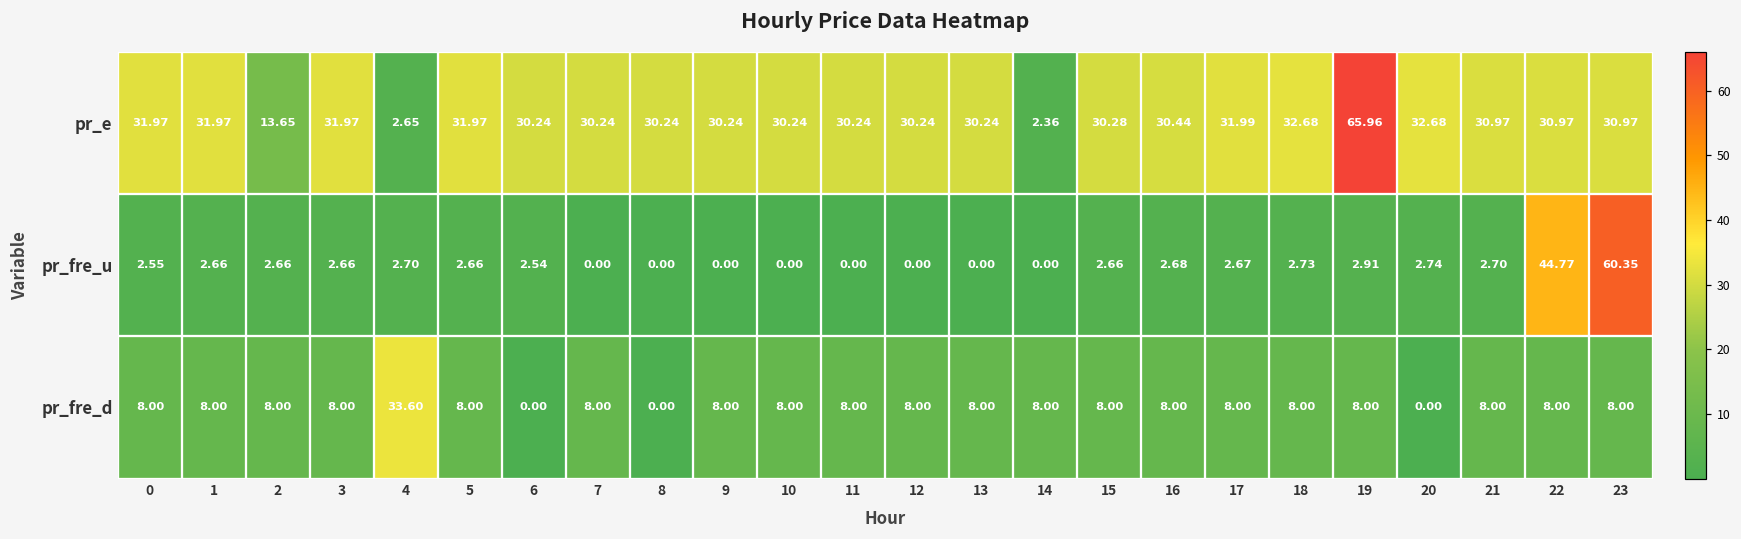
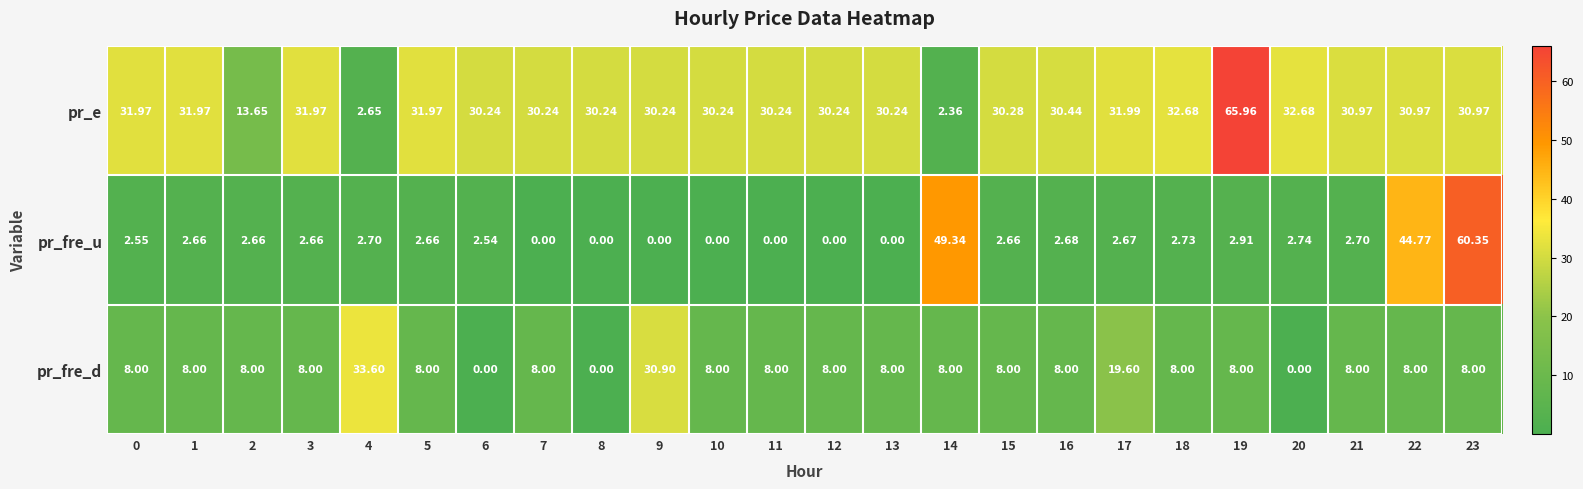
pr_fre_u, 14: 0.00 -> 49.34
pr_fre_d, 9: 8.00 -> 30.90
pr_fre_d, 17: 8.00 -> 19.60
